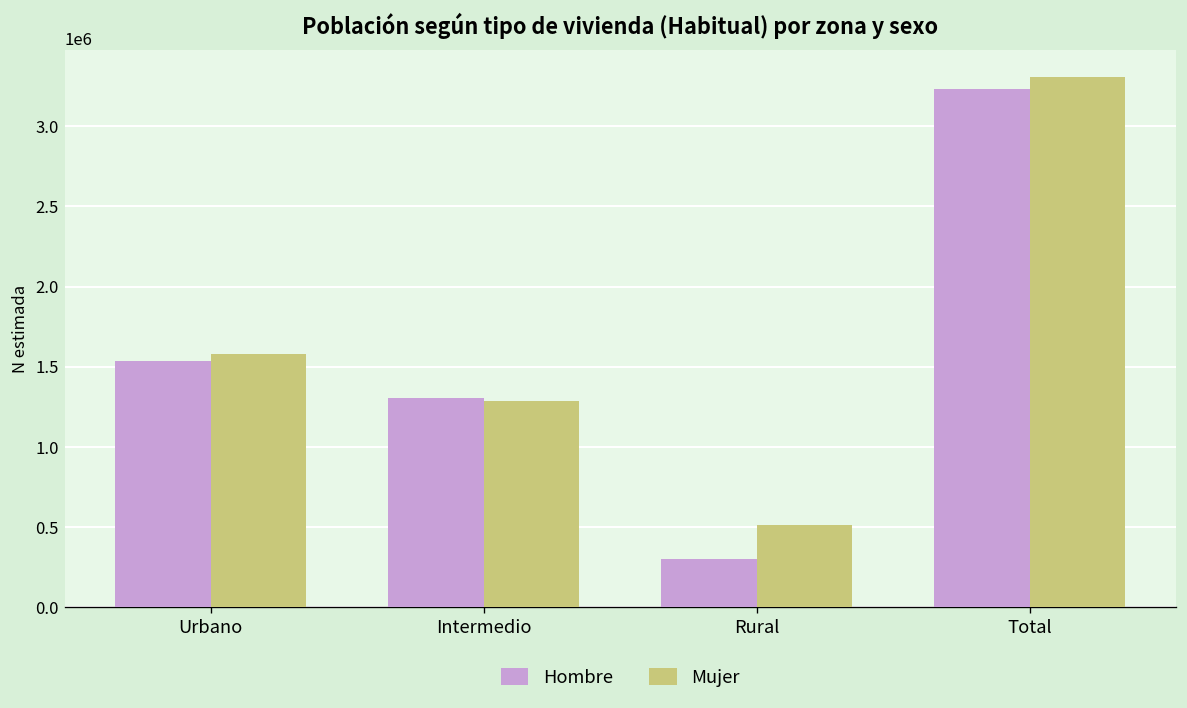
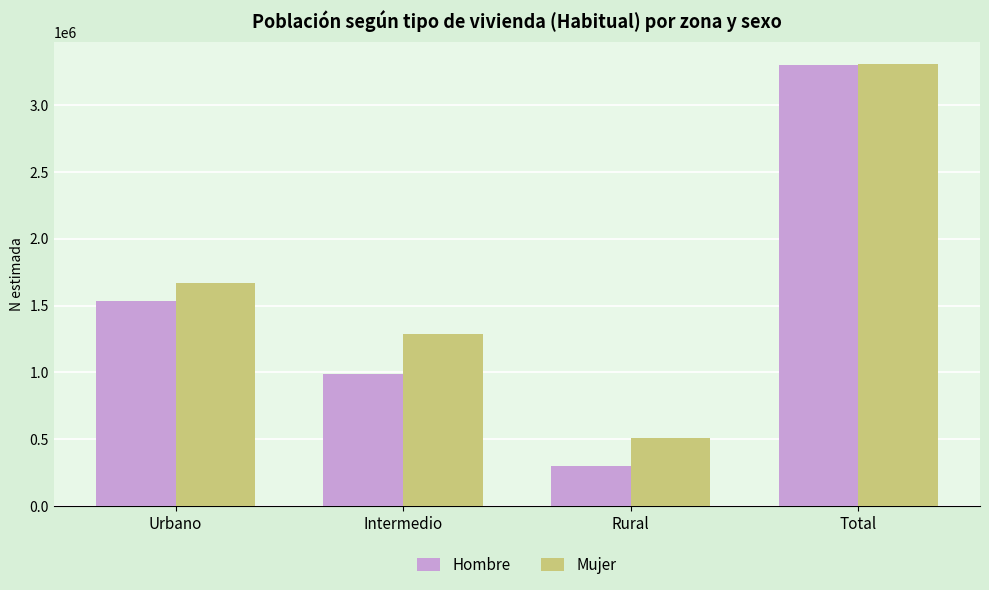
Mujer, Urbano: 1580000 -> 1670000
Hombre, Intermedio: 1300000 -> 990000
Hombre, Total: 3230000 -> 3300000
